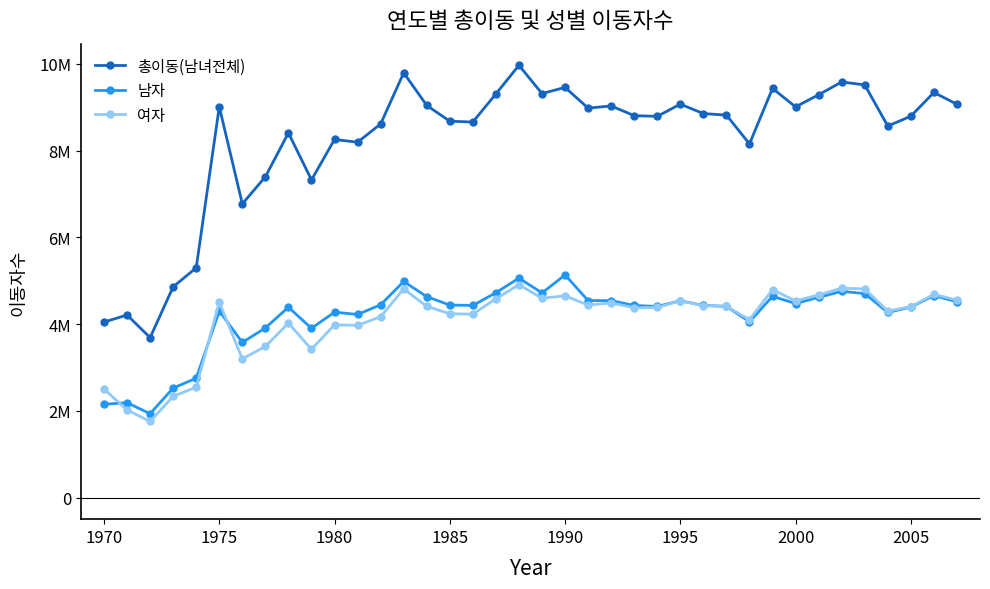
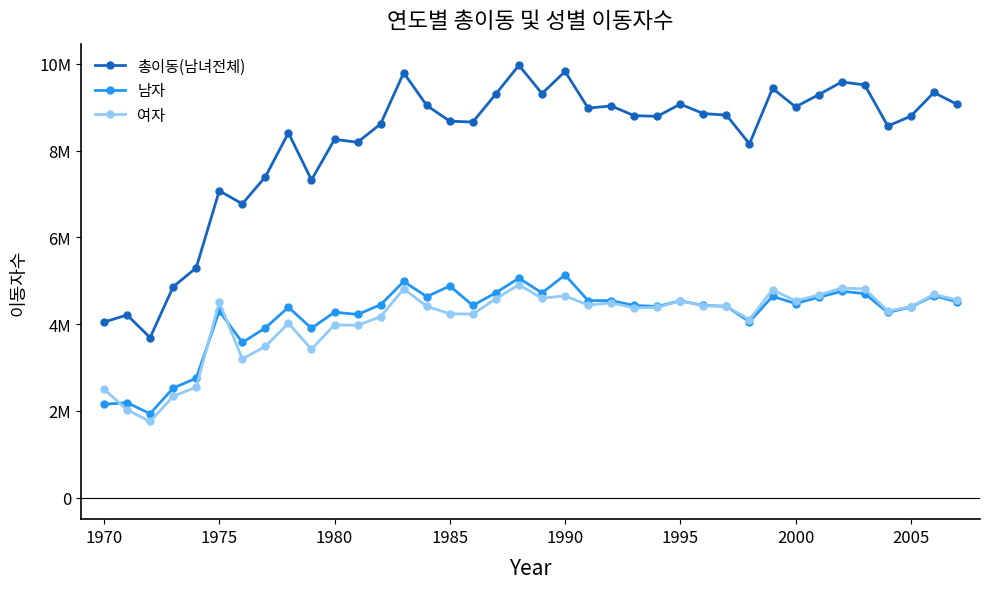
총이동(남녀전체), 1975: 9000000 -> 7100000
남자, 1985: 4400000 -> 4900000
총이동(남녀전체), 1990: 9500000 -> 9800000
